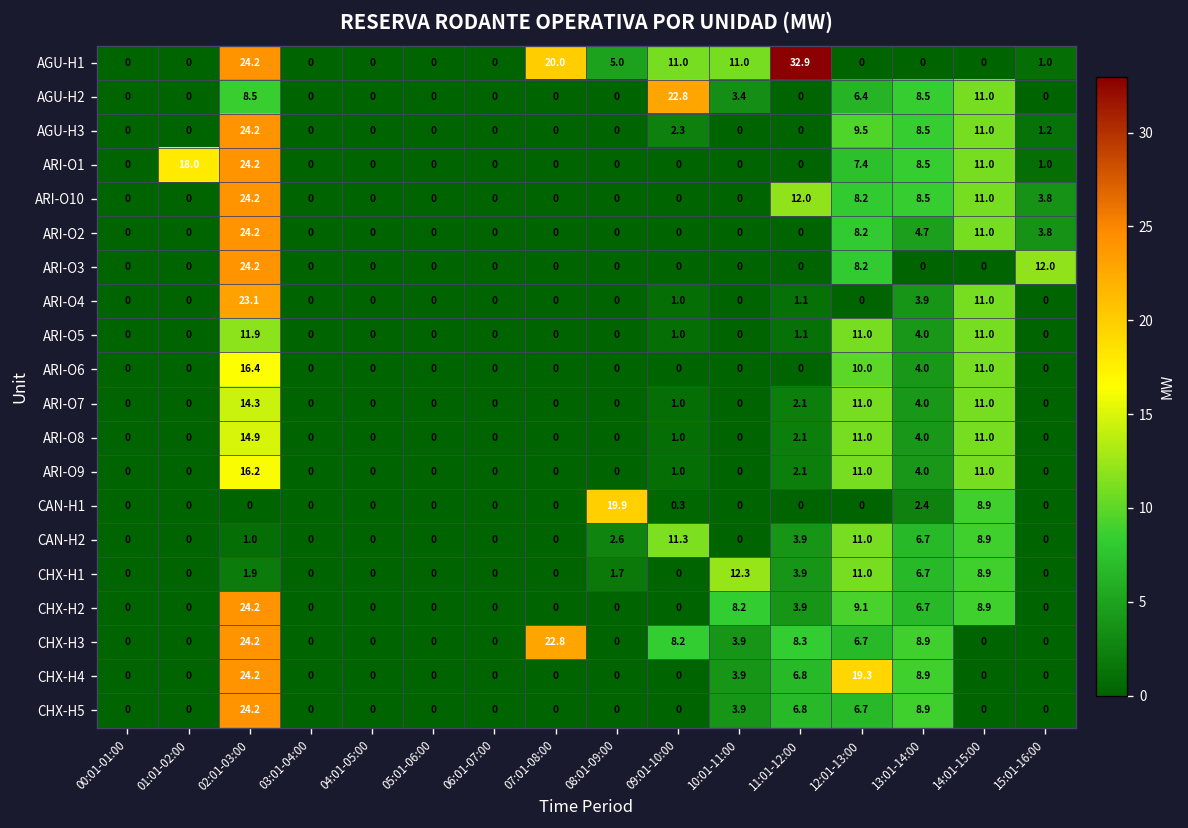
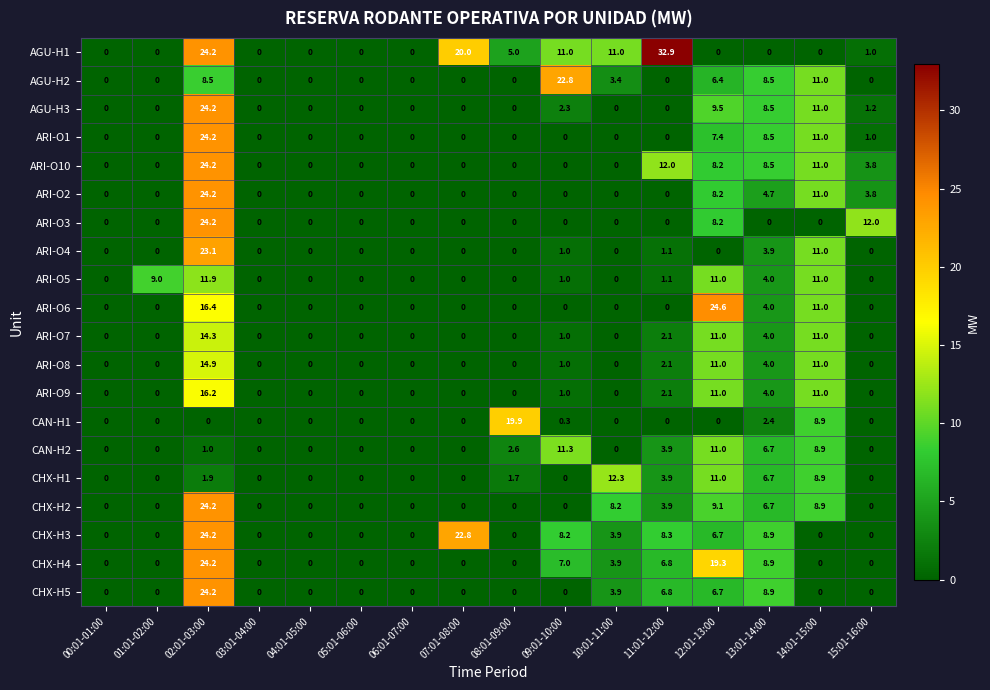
ARI-O1, 01:01-02:00: 18.0 -> 0
ARI-O5, 01:01-02:00: 0 -> 9.0
ARI-O6, 12:01-13:00: 10.0 -> 24.6
CHX-H4, 09:01-10:00: 0 -> 7.0
